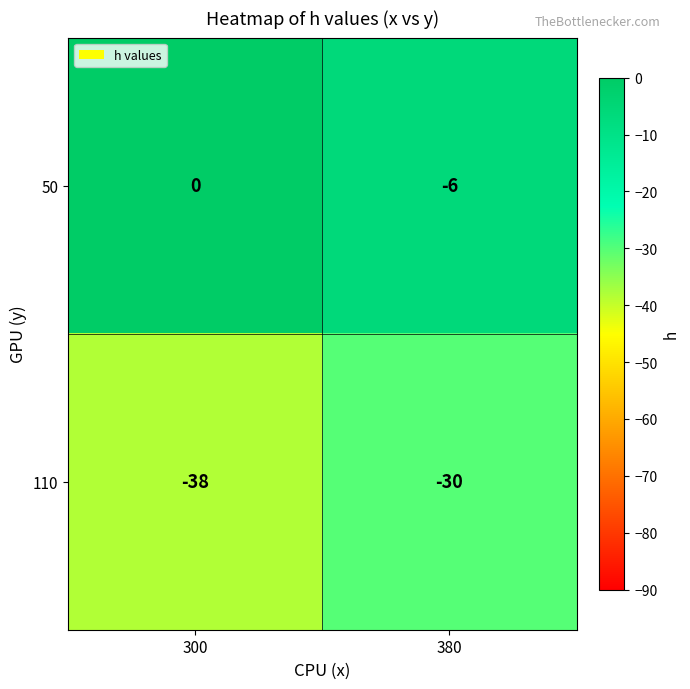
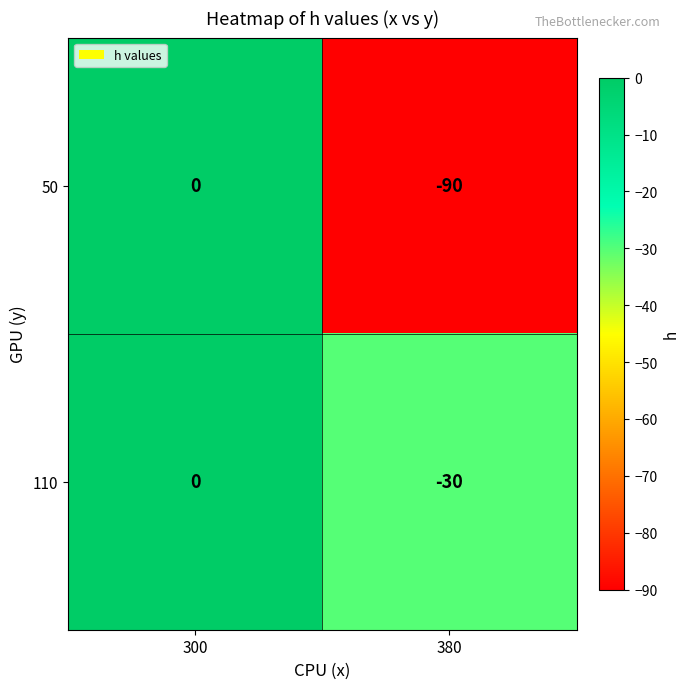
50, 380: -6 -> -90
110, 300: -38 -> 0
